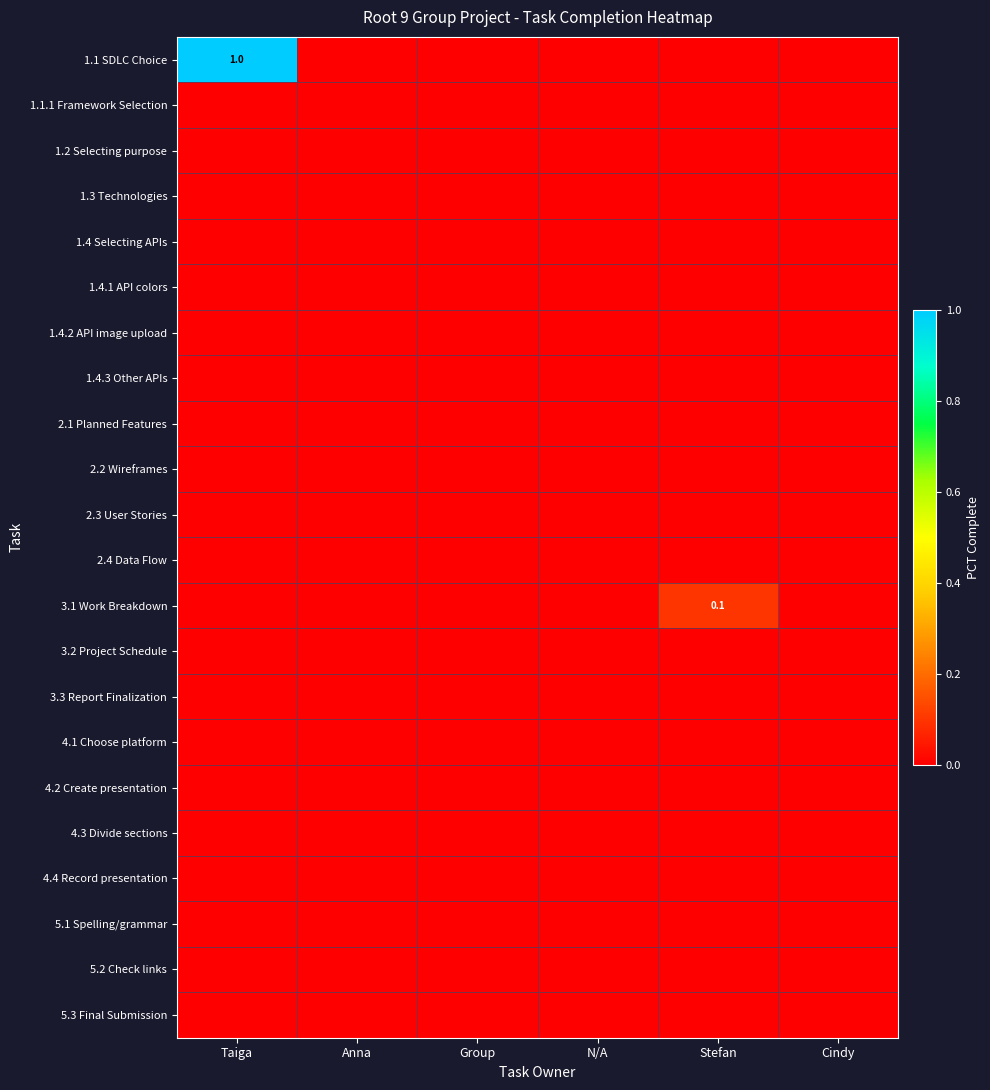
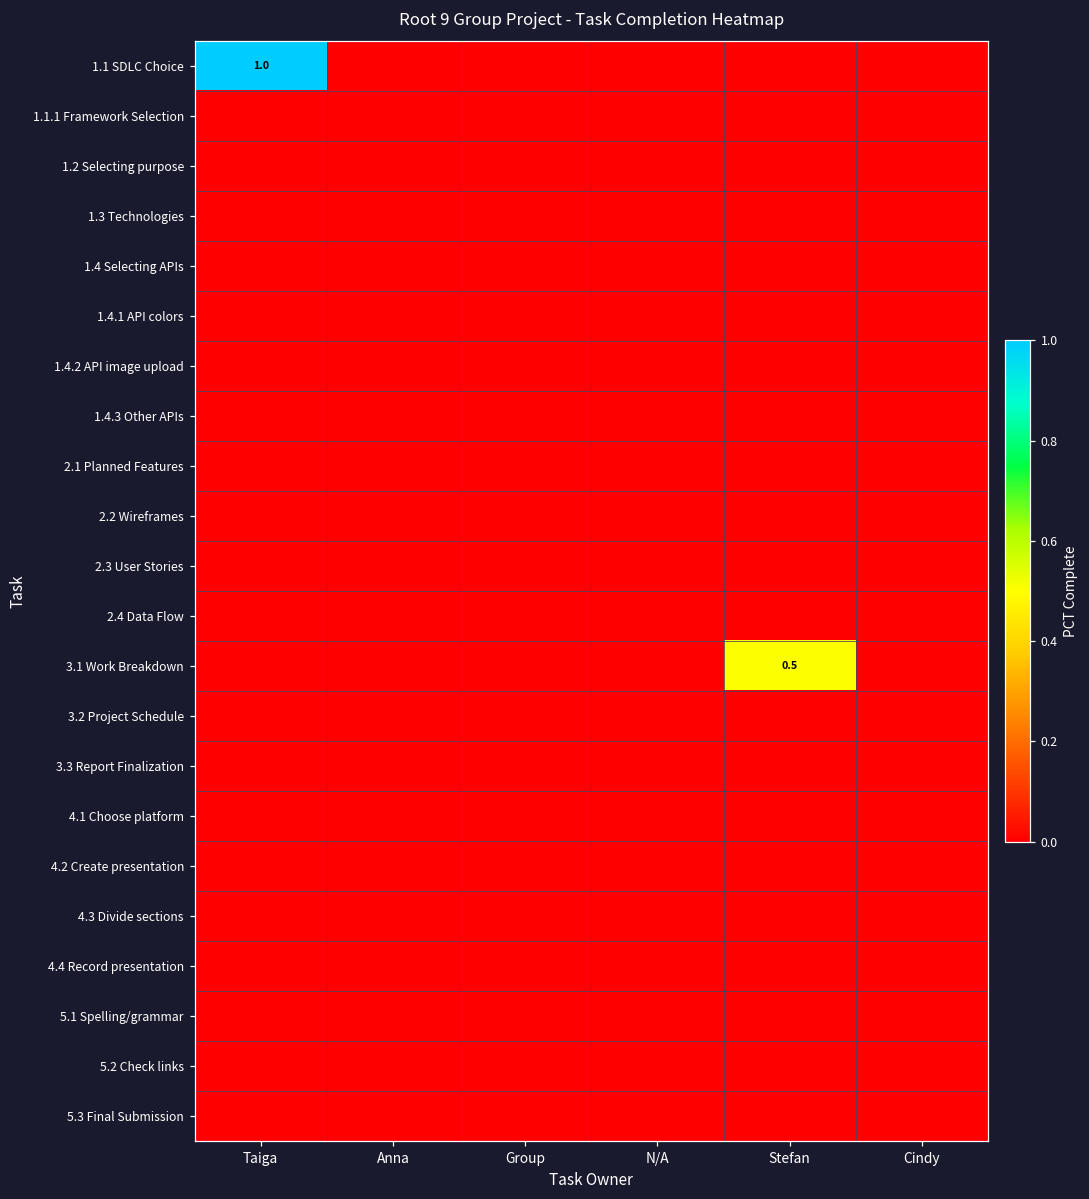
3.1 Work Breakdown, Stefan: 0.1 -> 0.5
